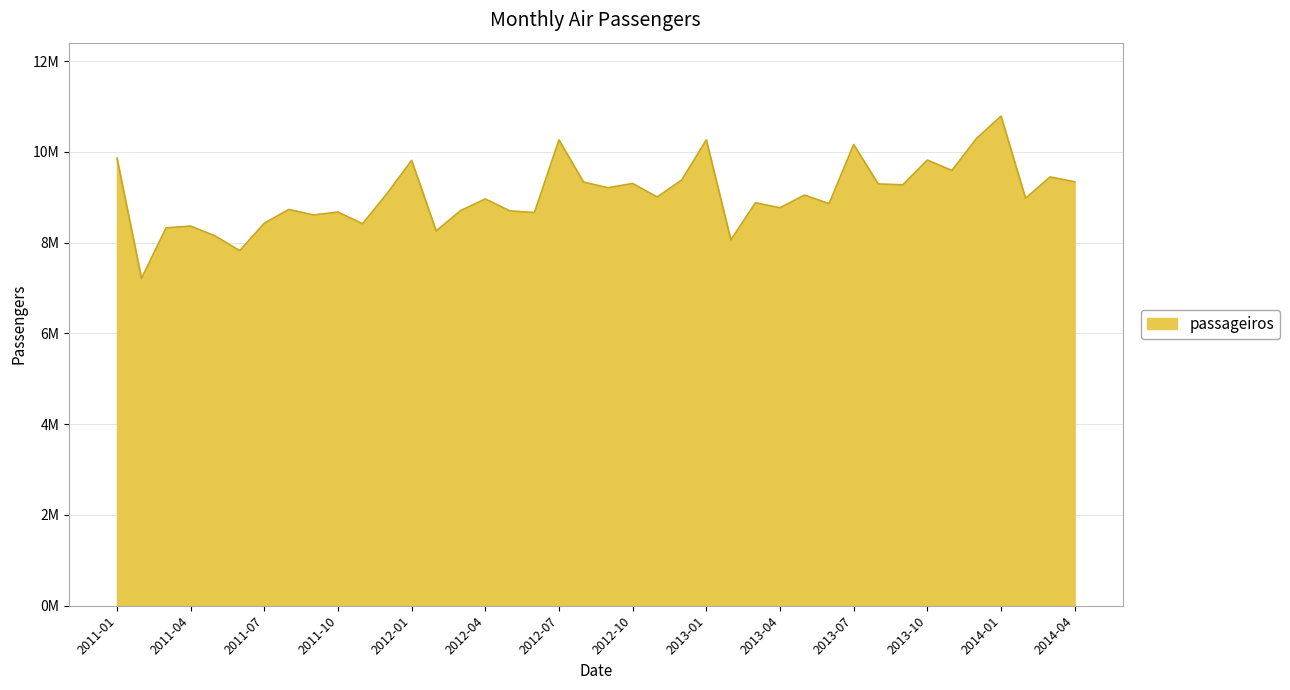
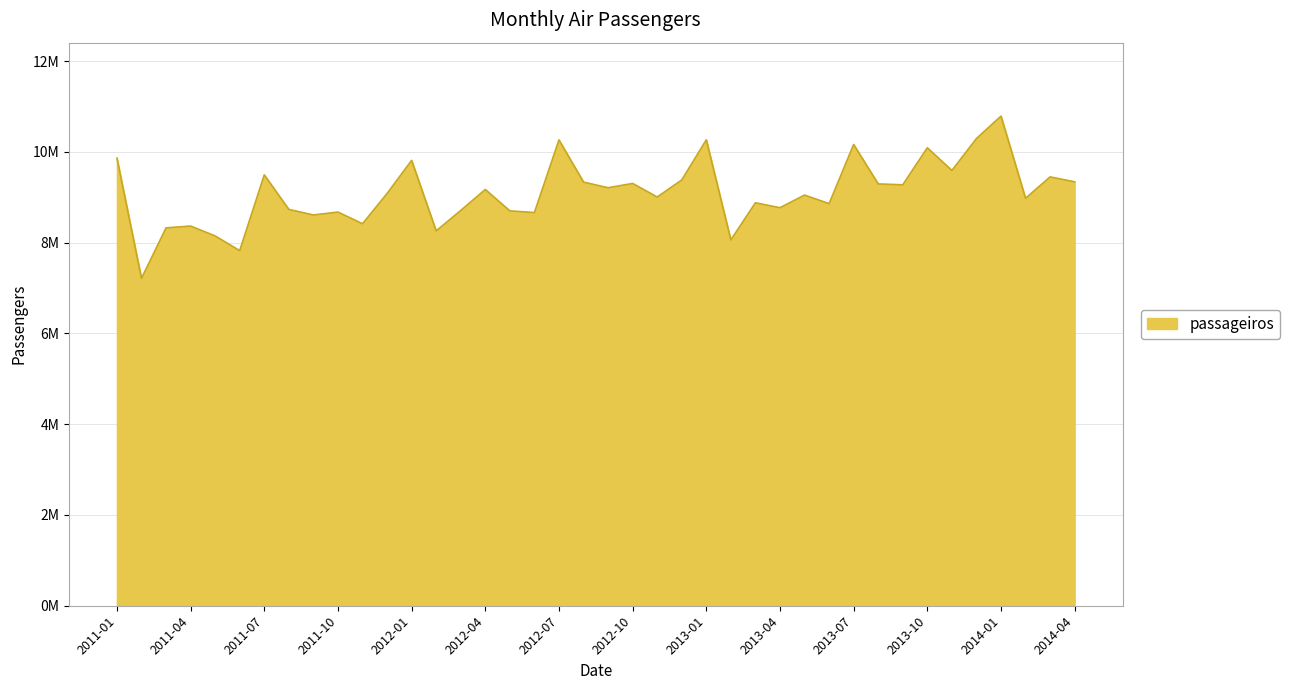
2011-07: 8400000 -> 9500000
2012-04: 9000000 -> 9200000
2013-10: 9800000 -> 10100000
